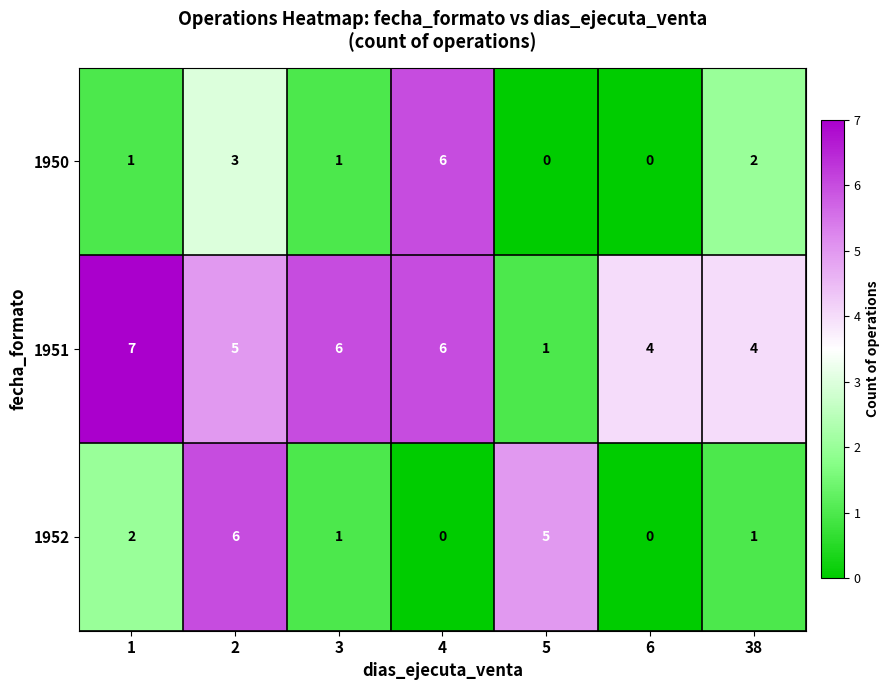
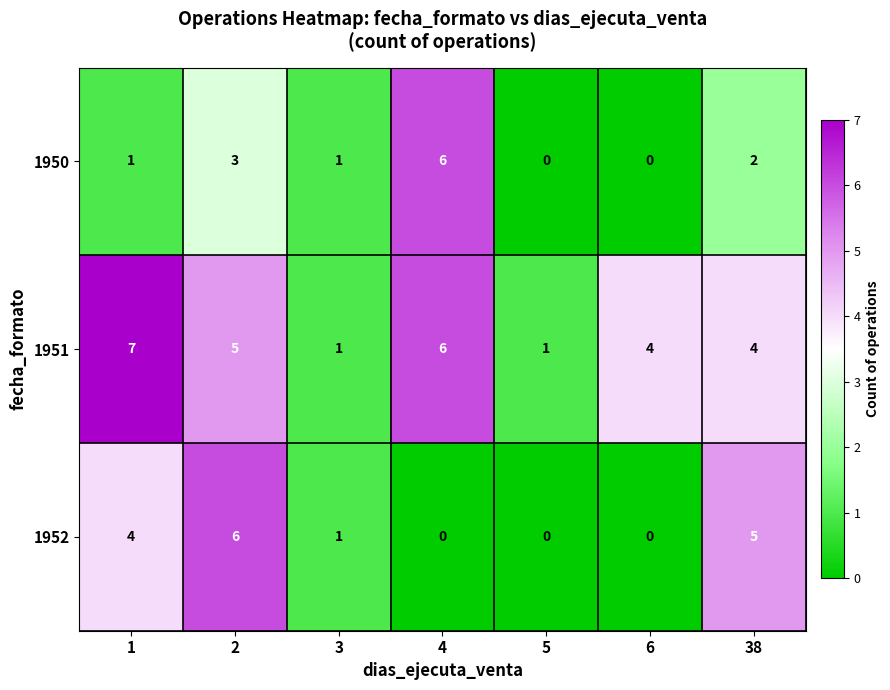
1951, 3: 6 -> 1
1952, 1: 2 -> 4
1952, 5: 5 -> 0
1952, 38: 1 -> 5
